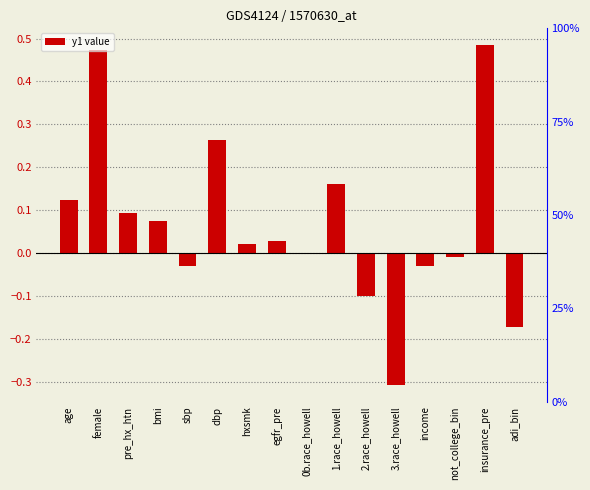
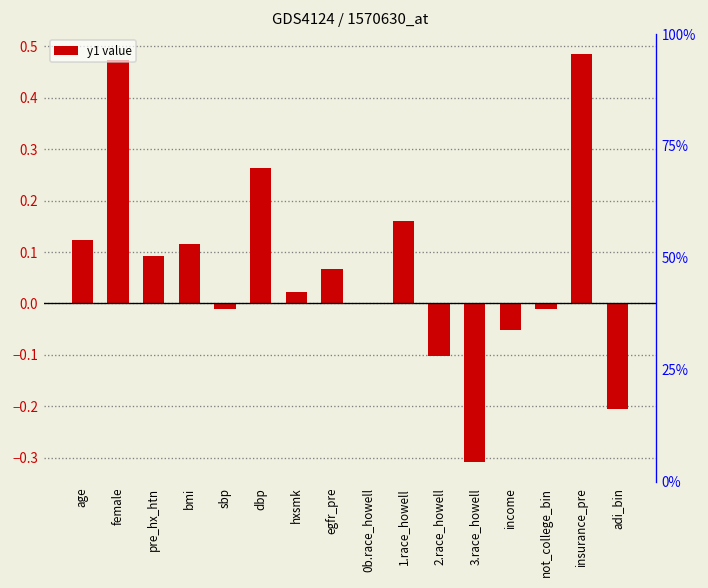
bmi: 0.07 -> 0.12
sbp: -0.03 -> -0.01
egfr_pre: 0.03 -> 0.07
income: -0.03 -> -0.05
adi_bin: -0.17 -> -0.20
